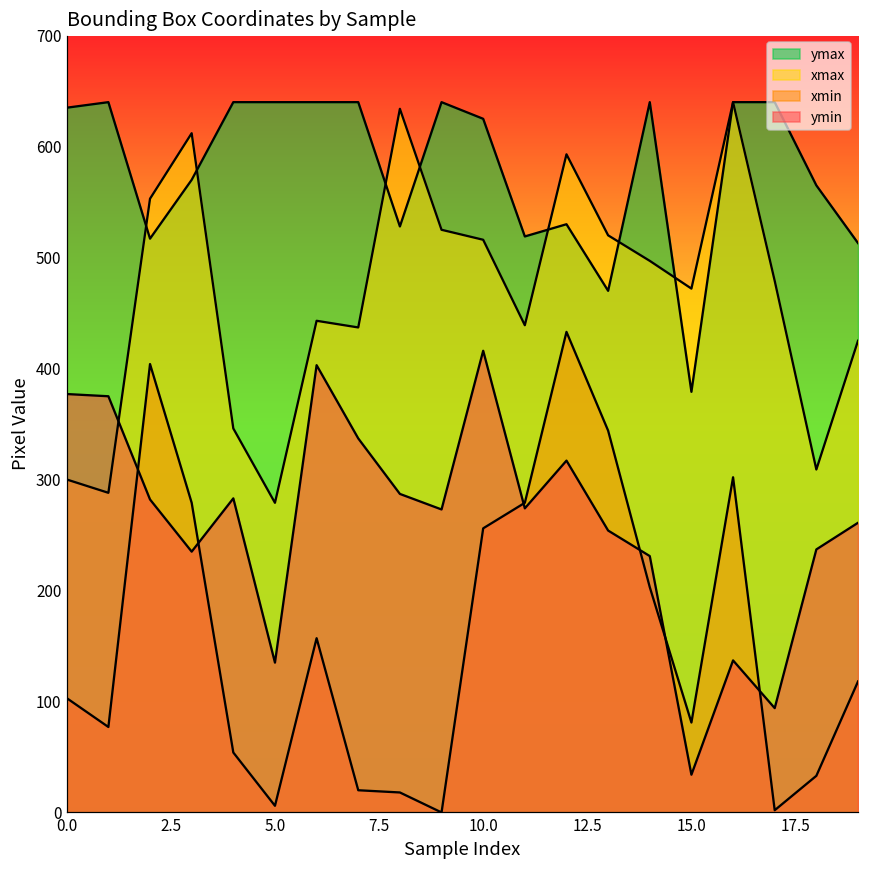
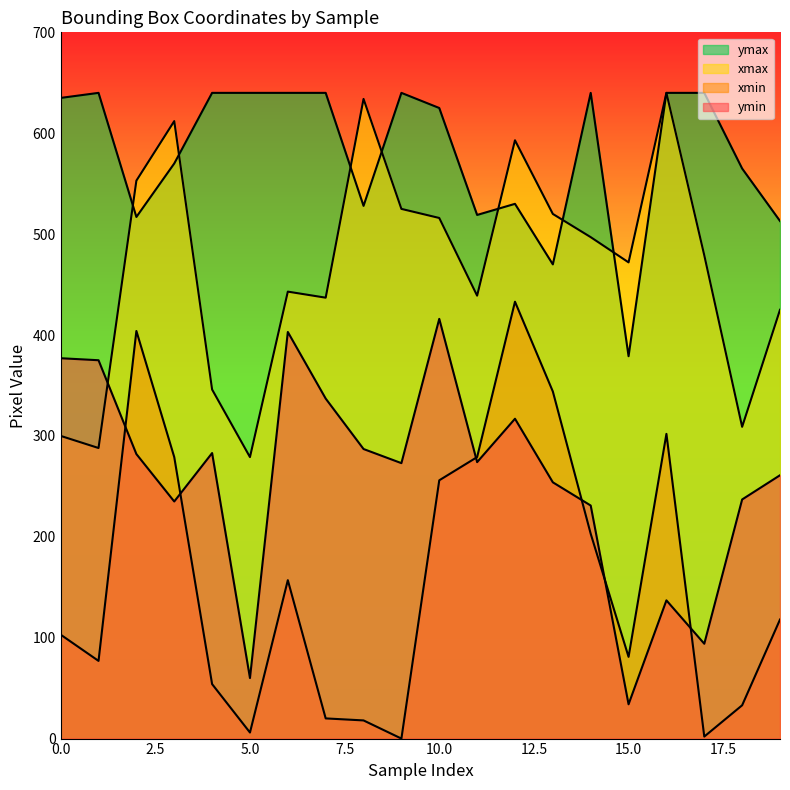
ymin, 5.0: 135 -> 60
